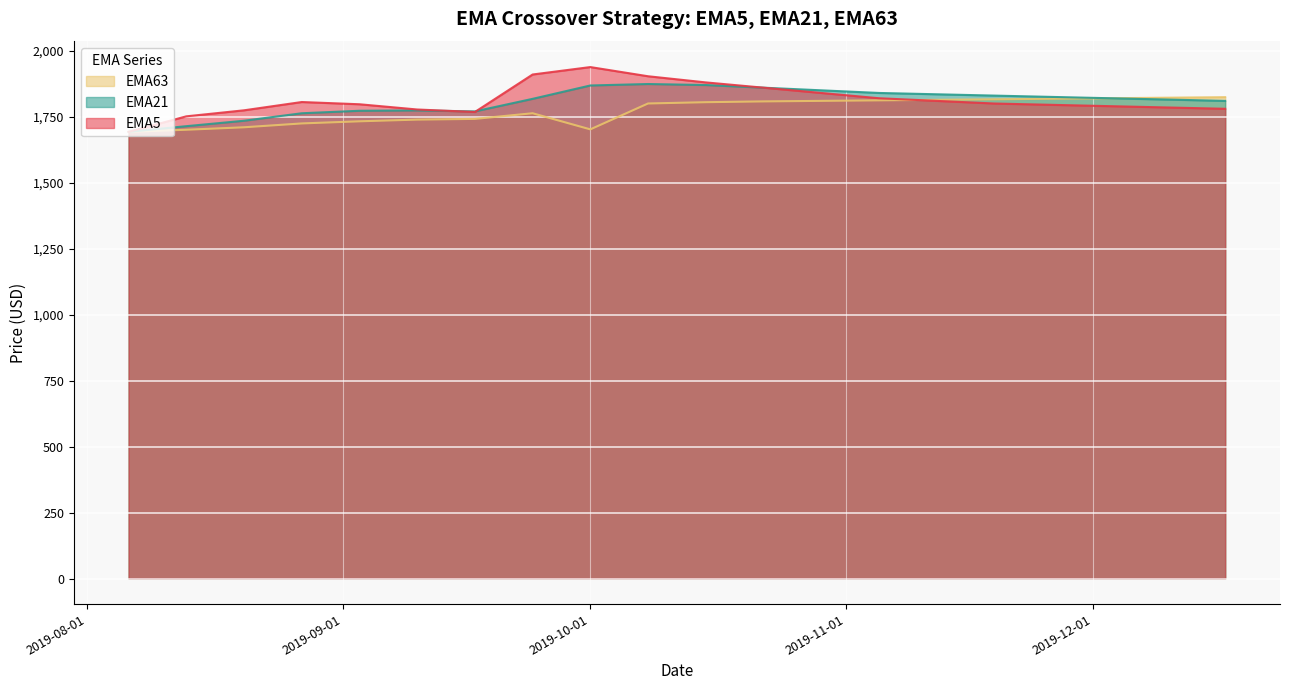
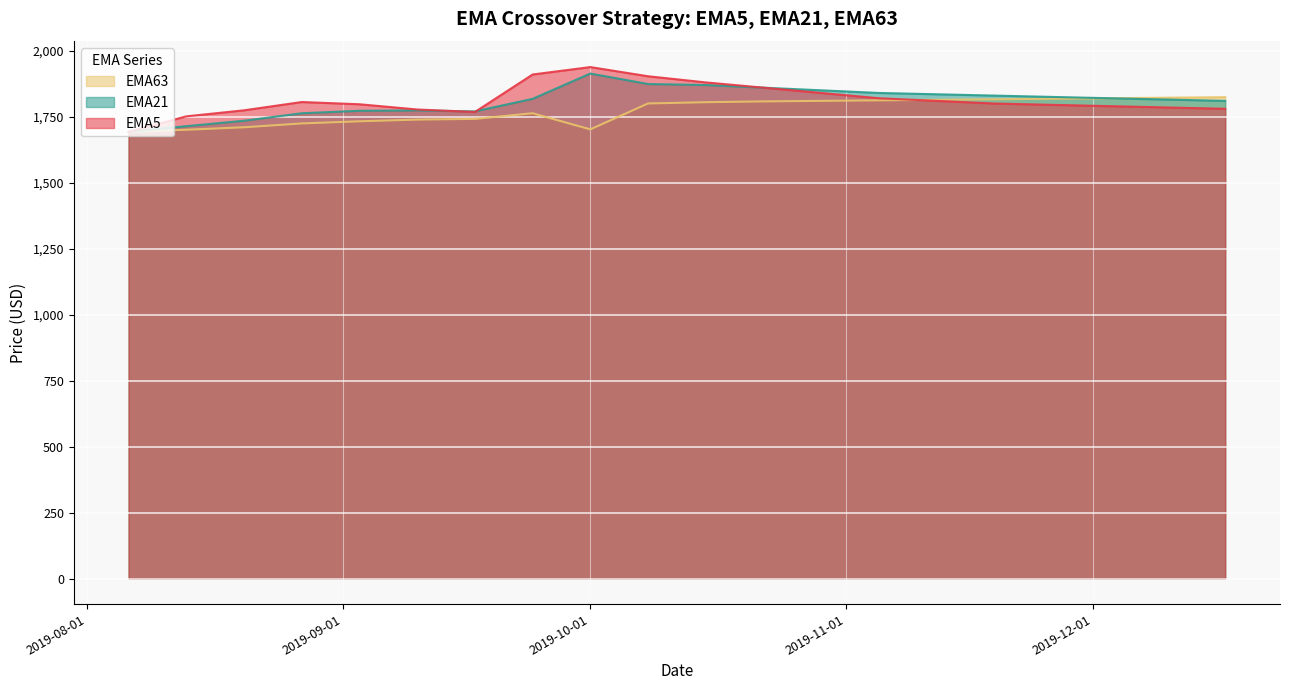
EMA21, 2019-10-01: 1,870 -> 1,910
